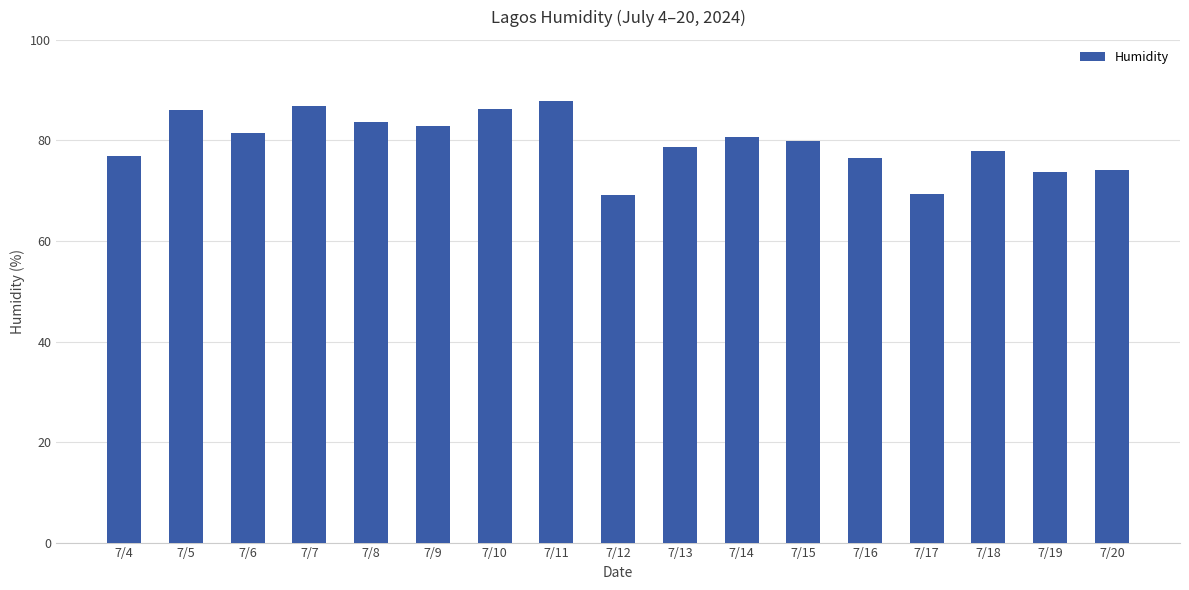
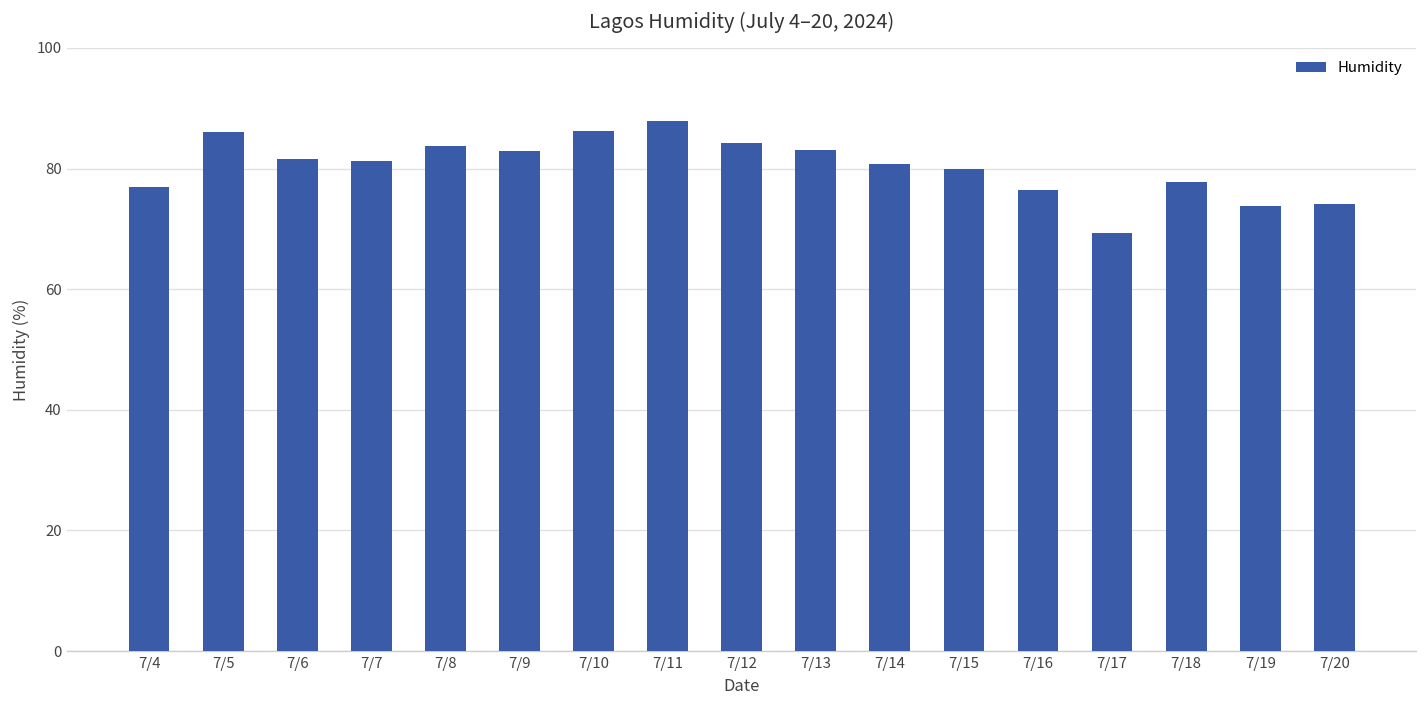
7/7: 87 -> 81
7/12: 69 -> 84
7/13: 79 -> 83
